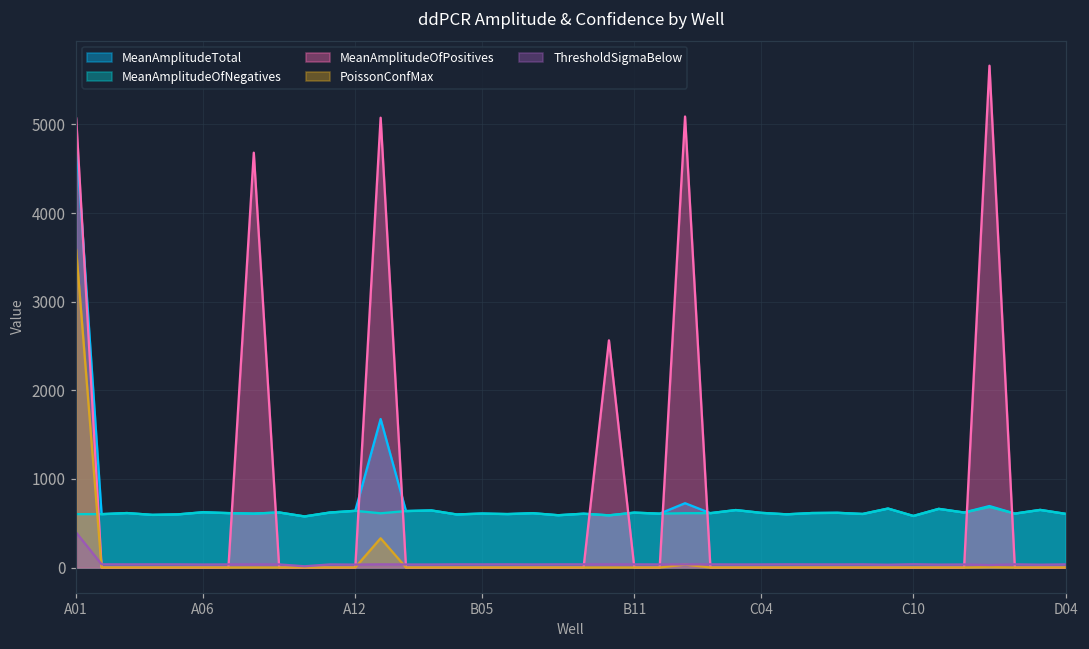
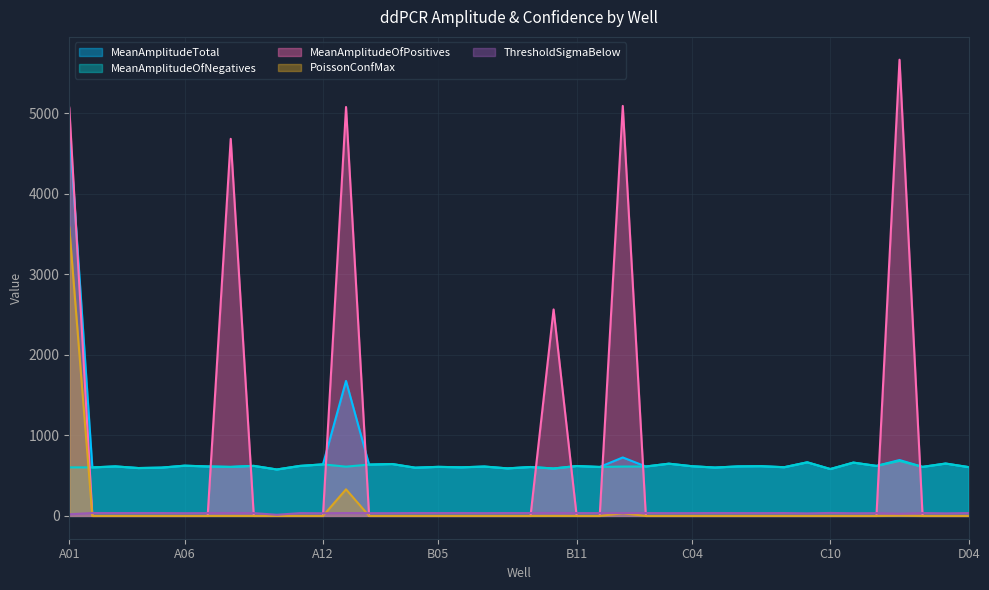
ThresholdSigmaBelow, A01: 400 -> 0
